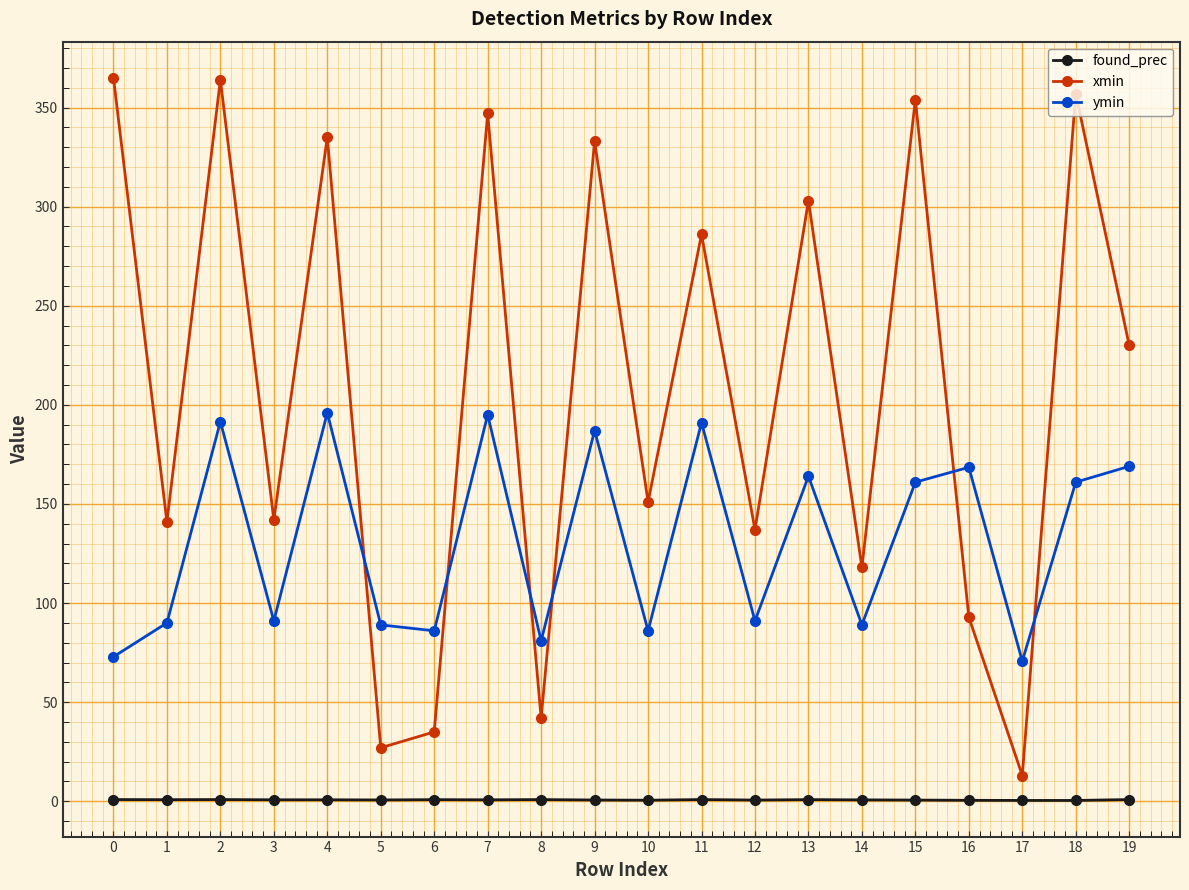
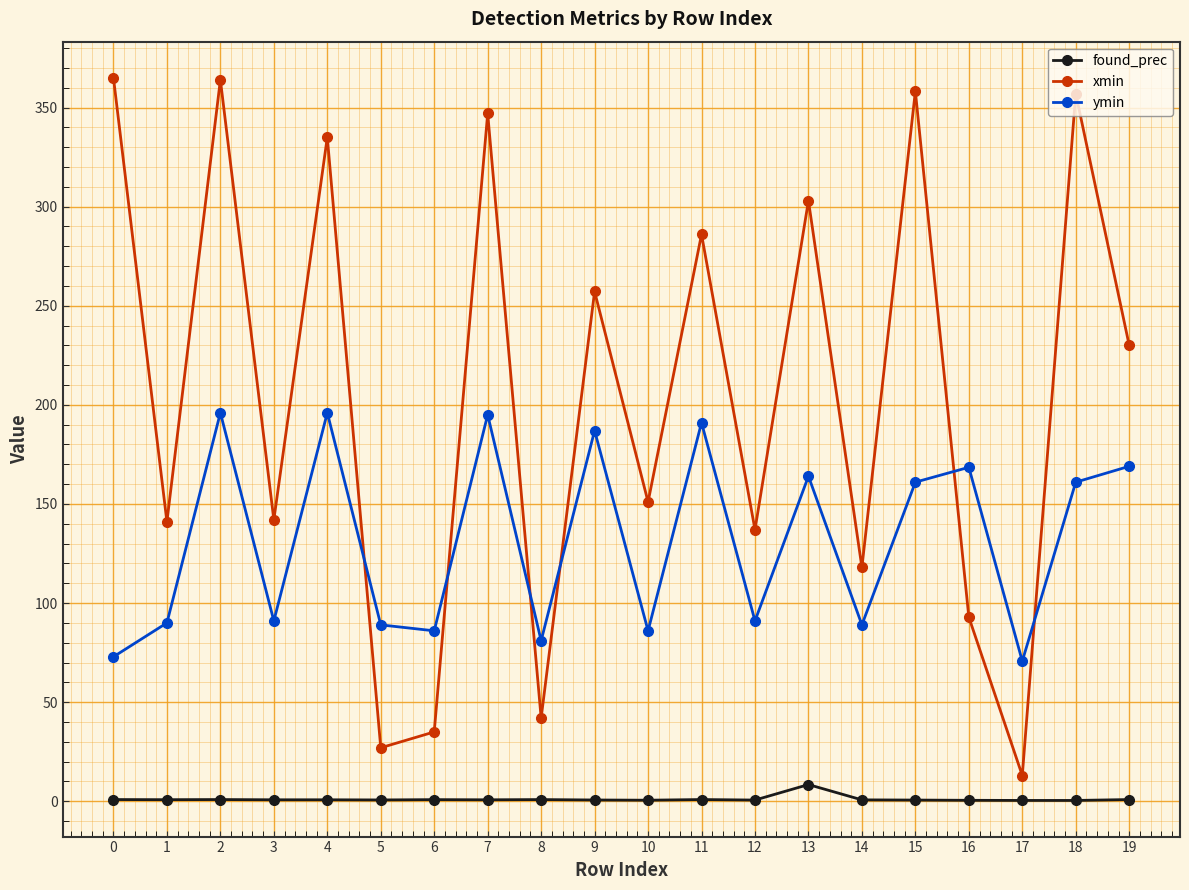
ymin, 2: 192 -> 196
xmin, 9: 333 -> 257
found_prec, 13: 1 -> 8
xmin, 15: 354 -> 358
